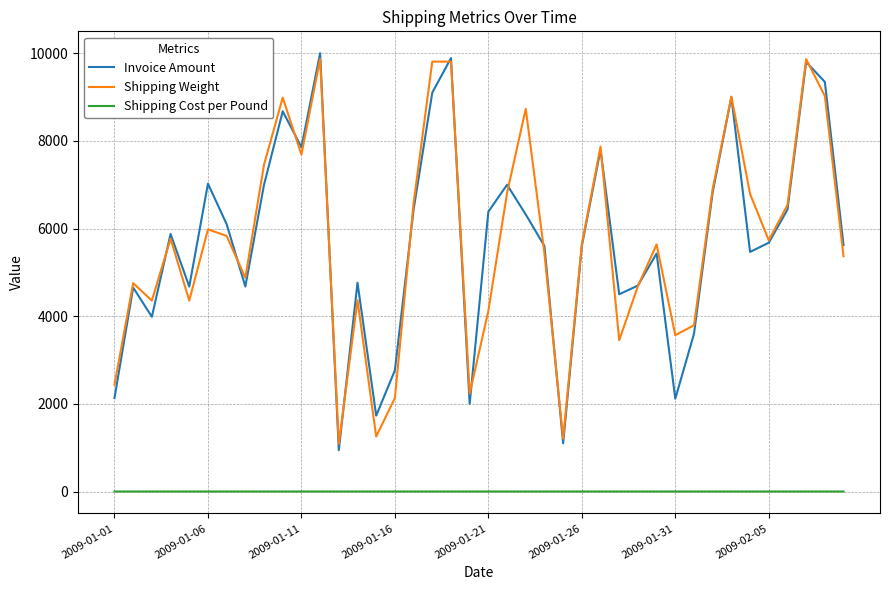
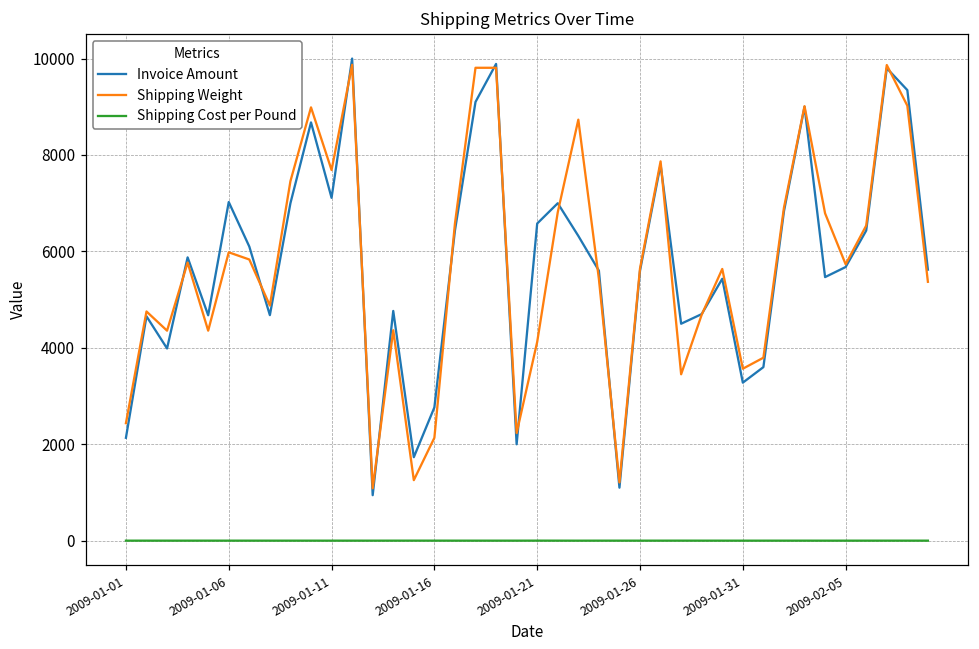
Invoice Amount, 2009-01-11: 7900 -> 7100
Invoice Amount, 2009-01-21: 6400 -> 6600
Invoice Amount, 2009-01-31: 2100 -> 3300
